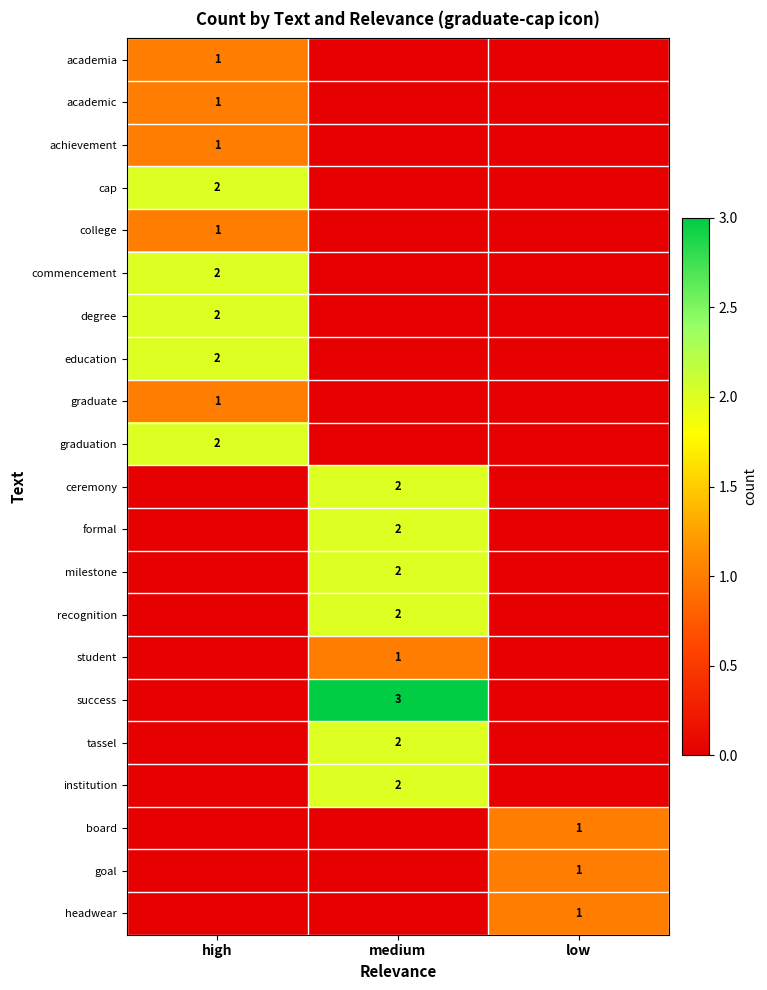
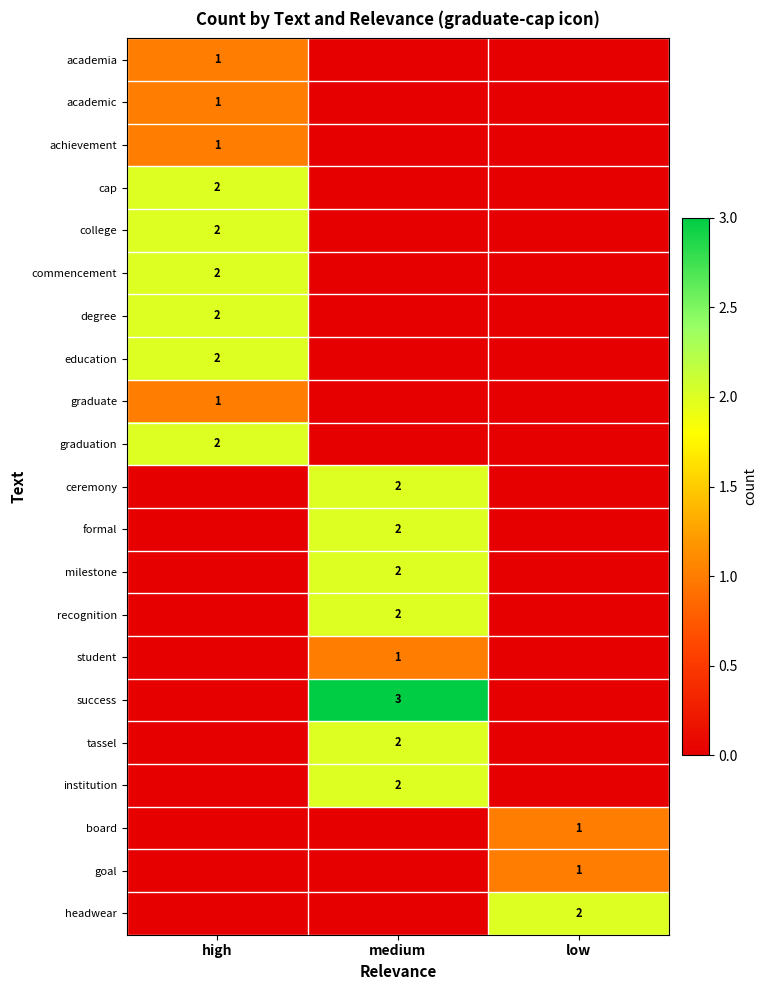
college, high: 1 -> 2
headwear, low: 1 -> 2
